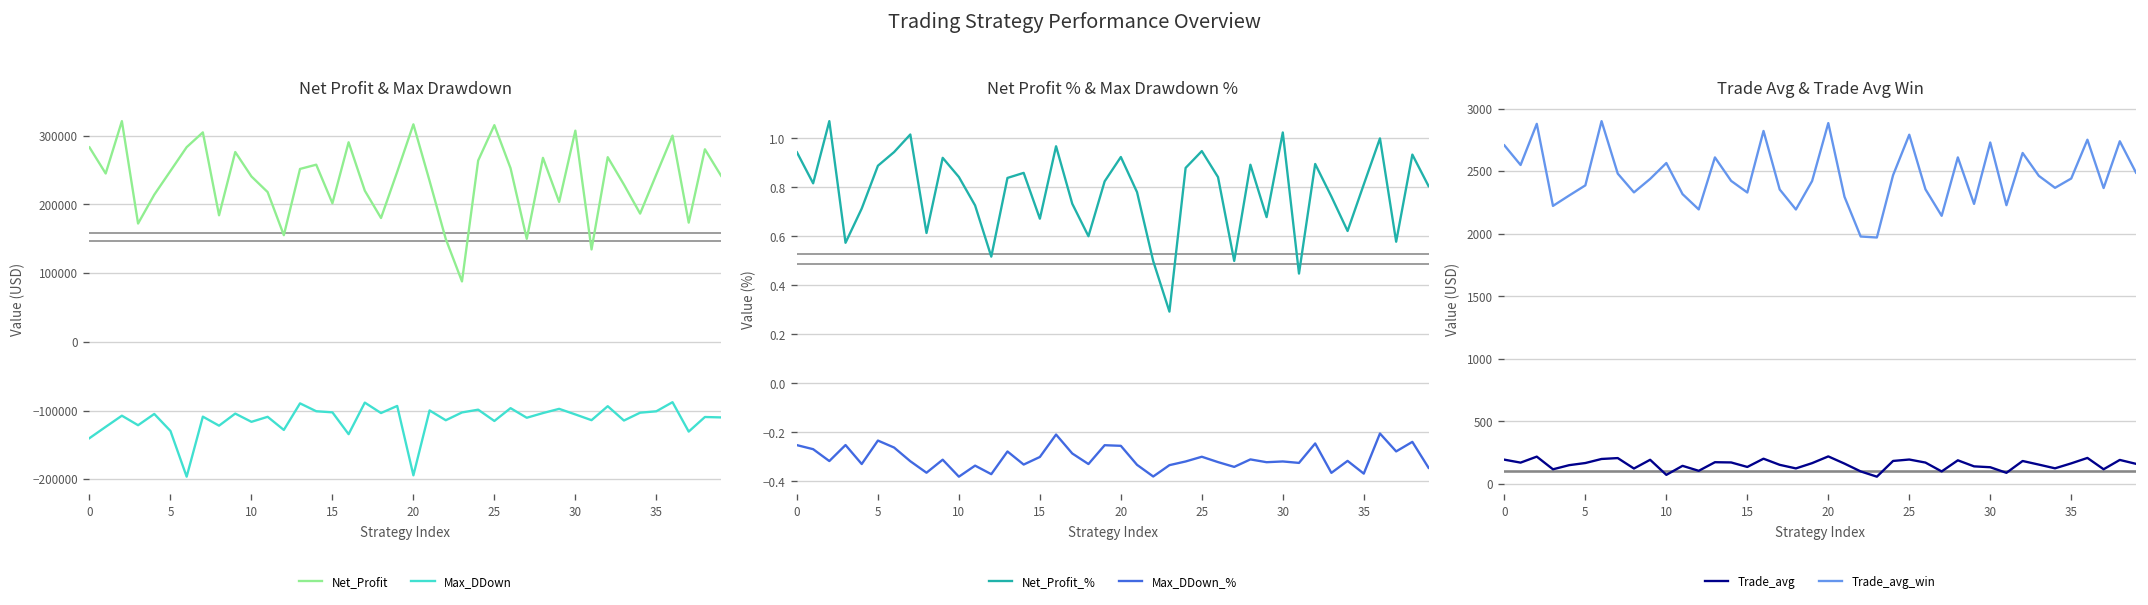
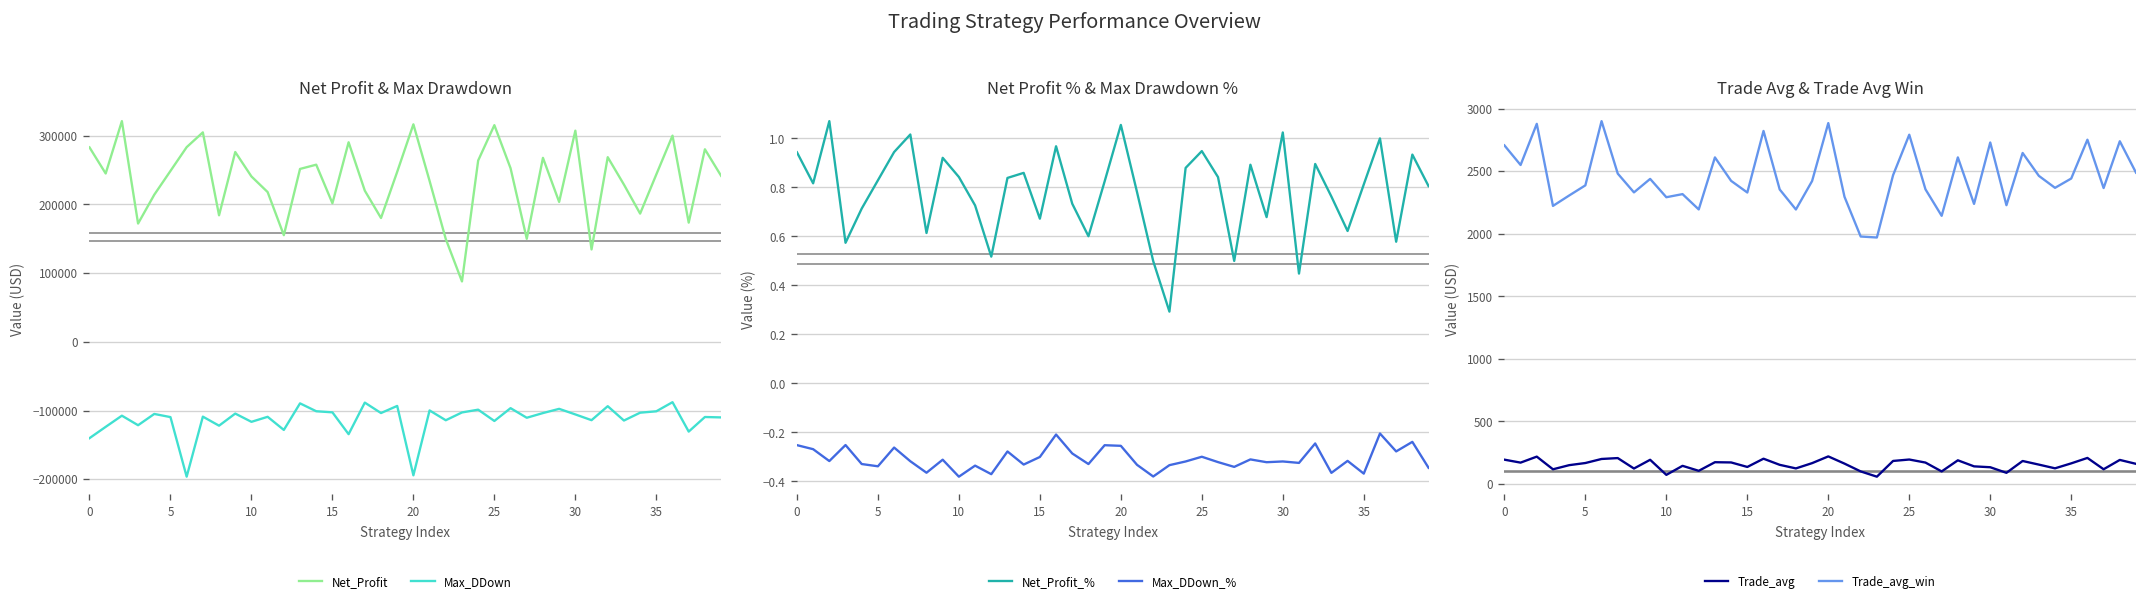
Net Profit & Max Drawdown, Max_DDown, 5: -130000 -> -110000
Net Profit % & Max Drawdown %, Net_Profit_%, 5: 0.89 -> 0.83
Net Profit % & Max Drawdown %, Max_DDown_%, 5: -0.23 -> -0.34
Net Profit % & Max Drawdown %, Net_Profit_%, 20: 0.92 -> 1.05
Trade Avg & Trade Avg Win, Trade_avg_win, 10: 2570 -> 2290
